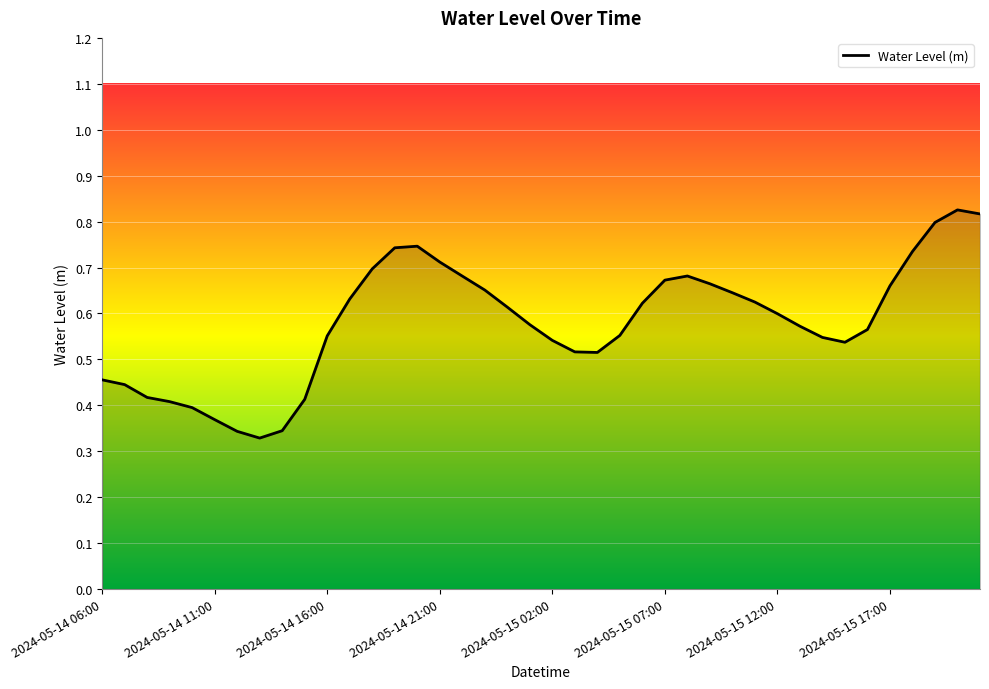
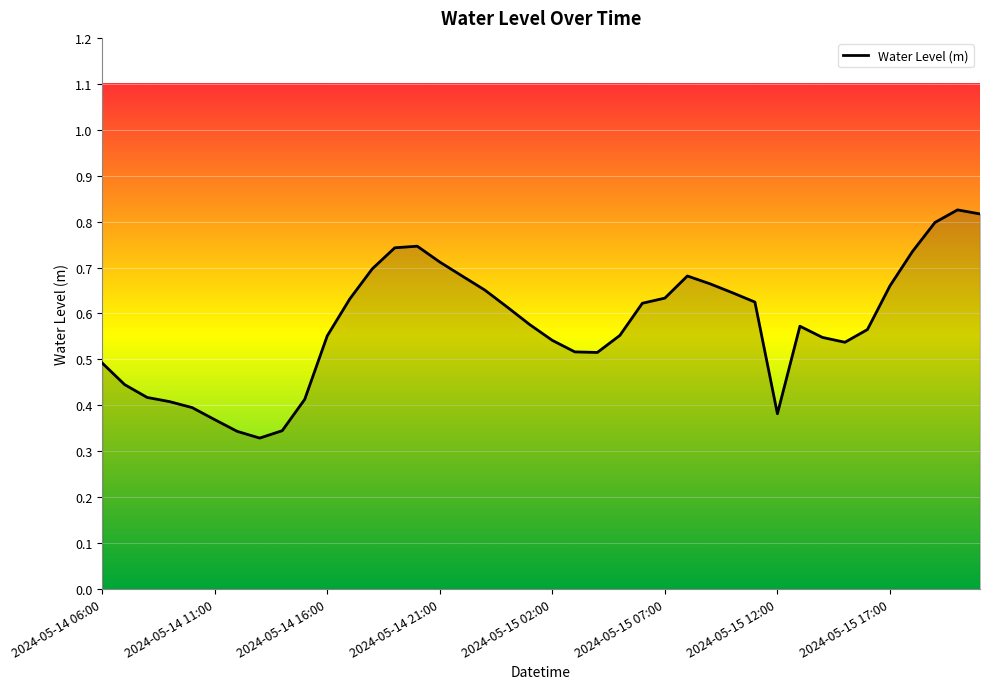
2024-05-14 06:00: 0.46 -> 0.49
2024-05-15 07:00: 0.67 -> 0.63
2024-05-15 12:00: 0.60 -> 0.38
